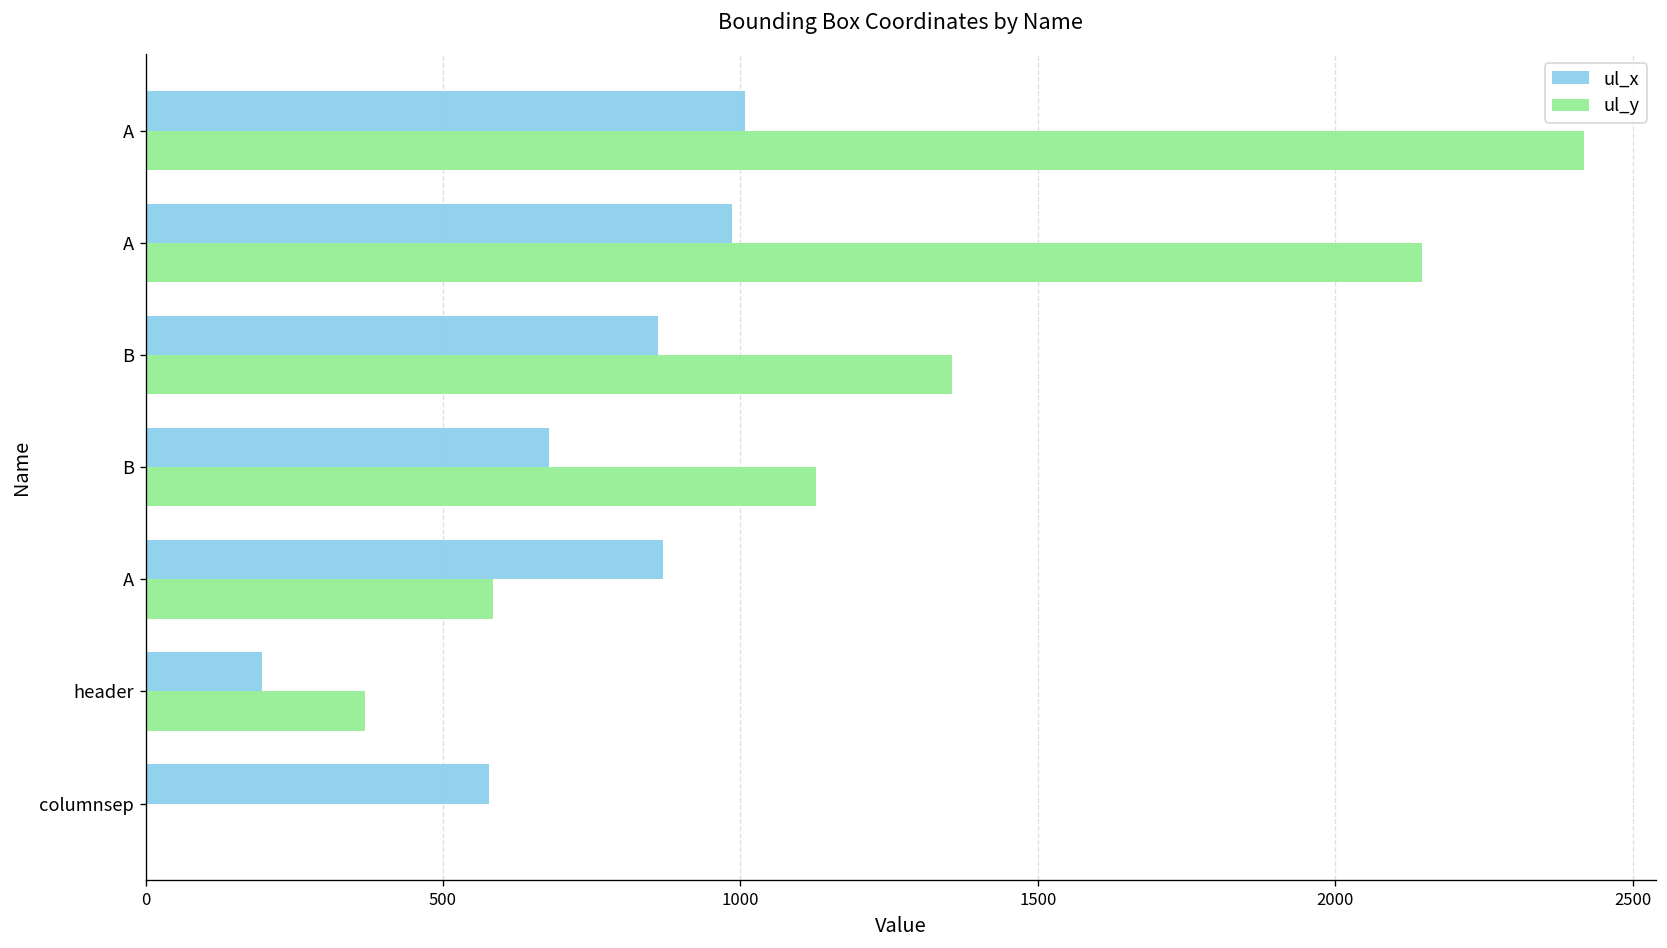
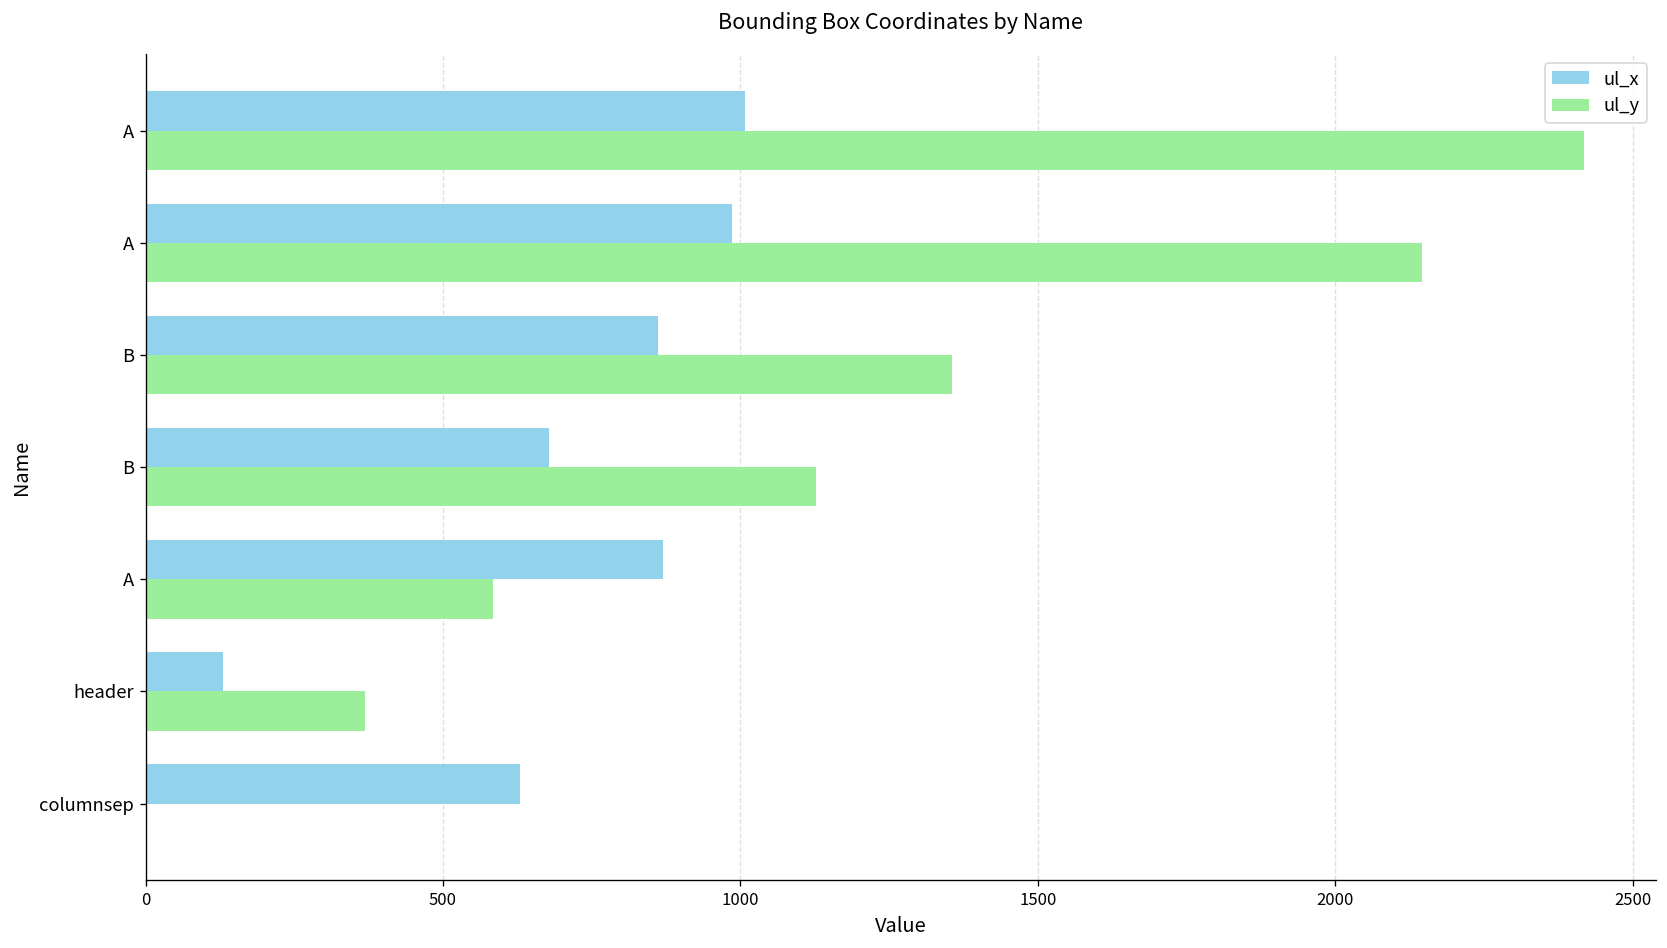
ul_x, header: 200 -> 130
ul_x, columnsep: 580 -> 630
